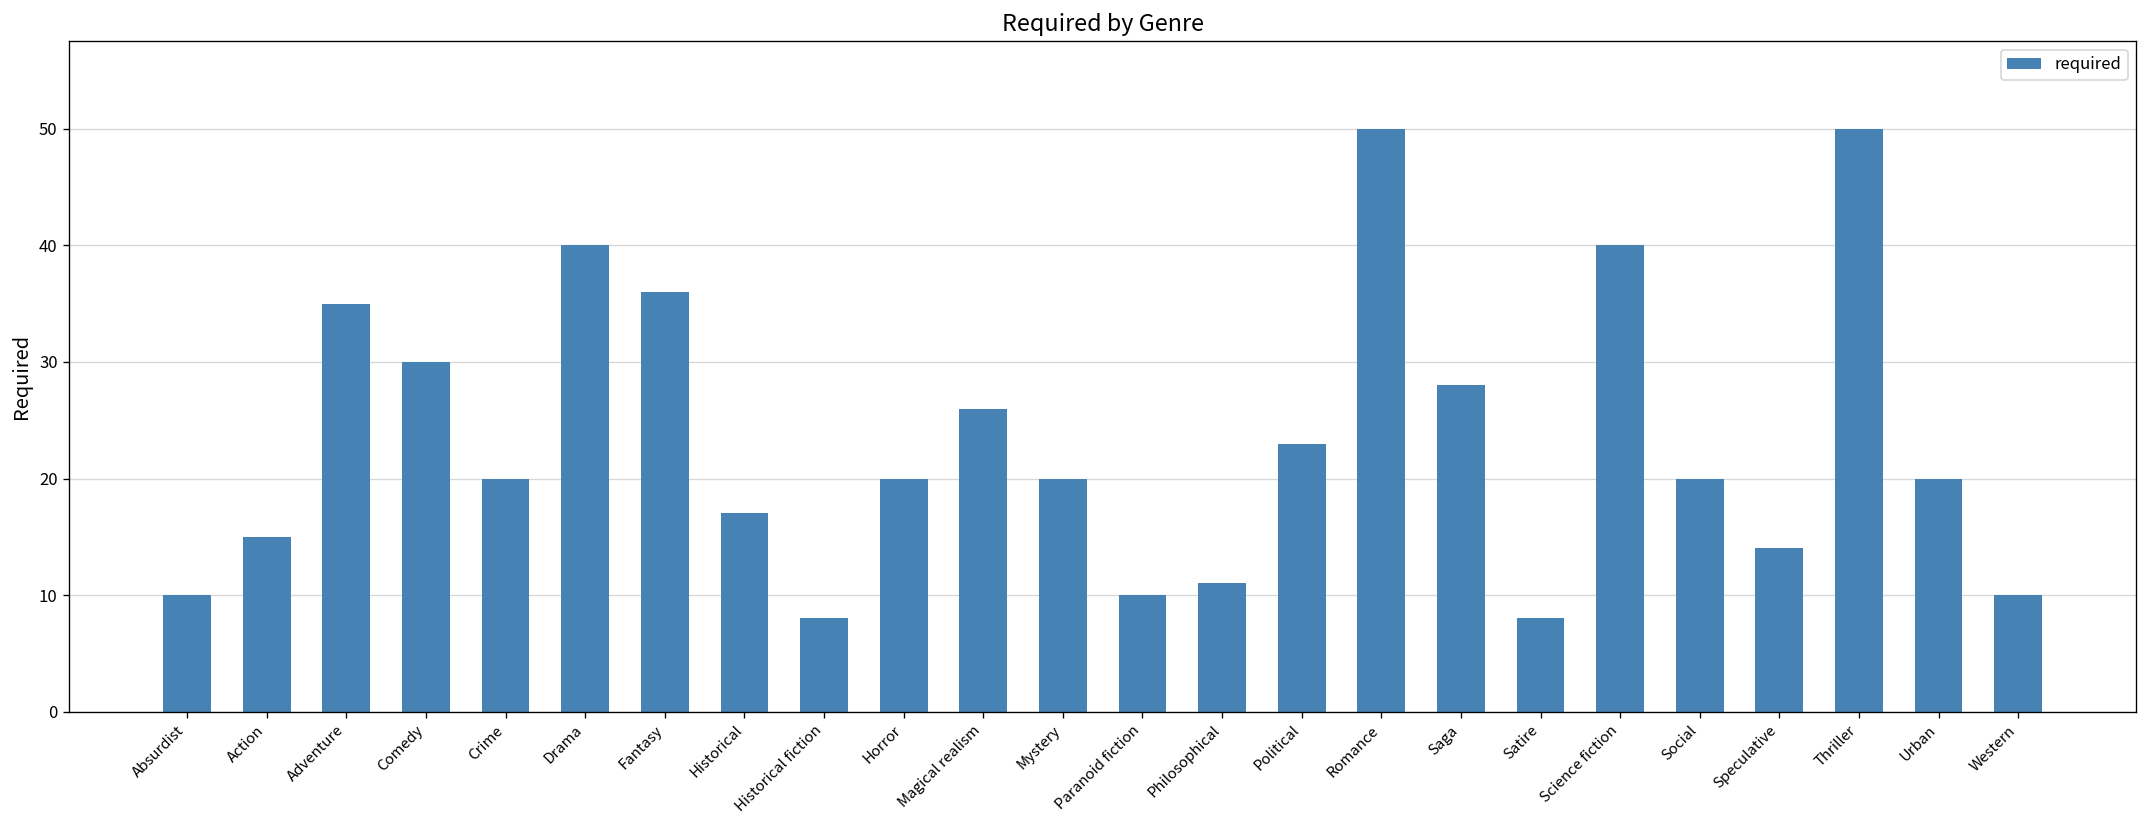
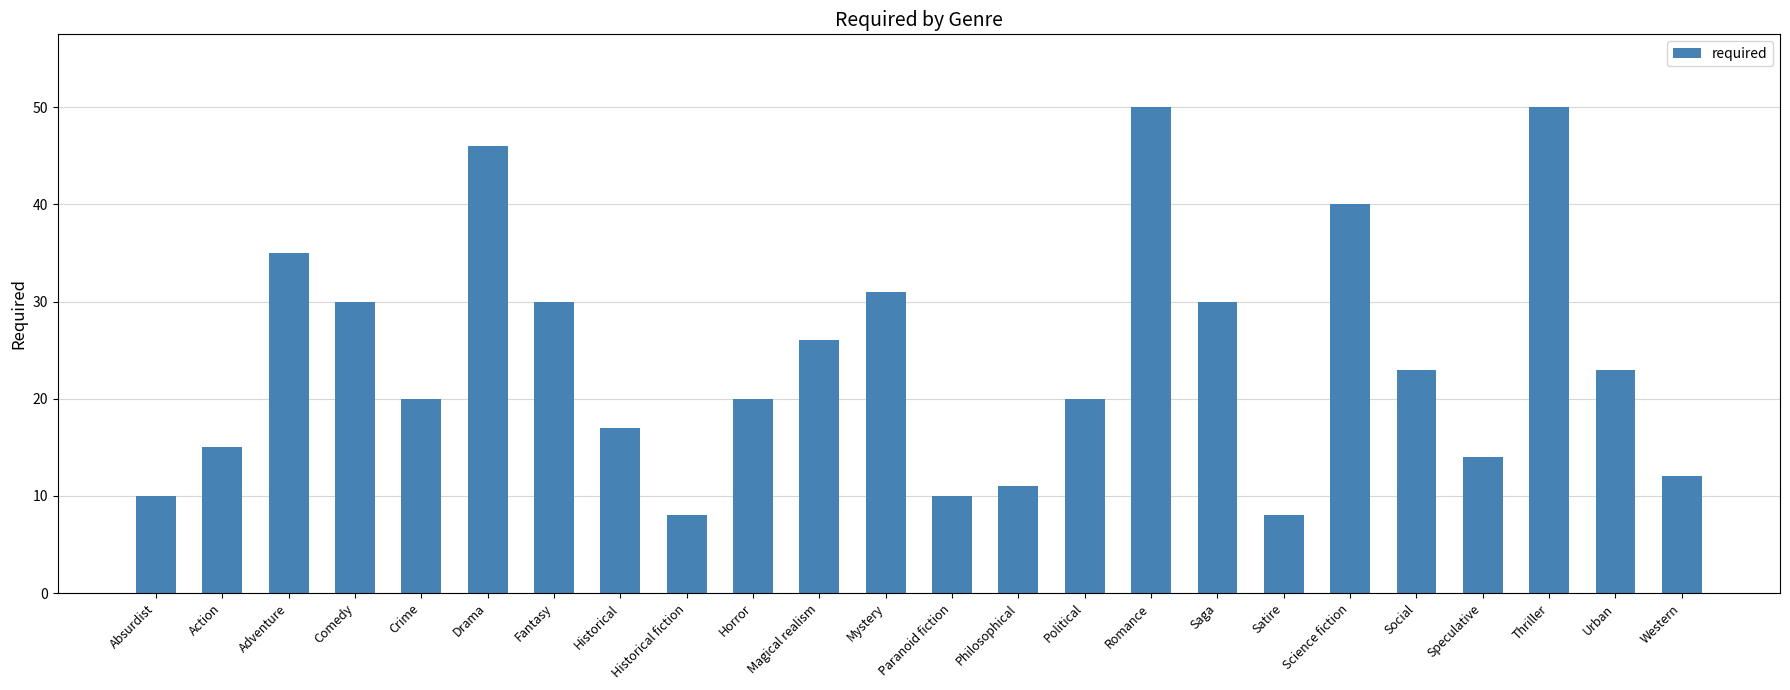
Drama: 40 -> 46
Fantasy: 36 -> 30
Mystery: 20 -> 31
Political: 23 -> 20
Saga: 28 -> 30
Social: 20 -> 23
Urban: 20 -> 23
Western: 10 -> 12
